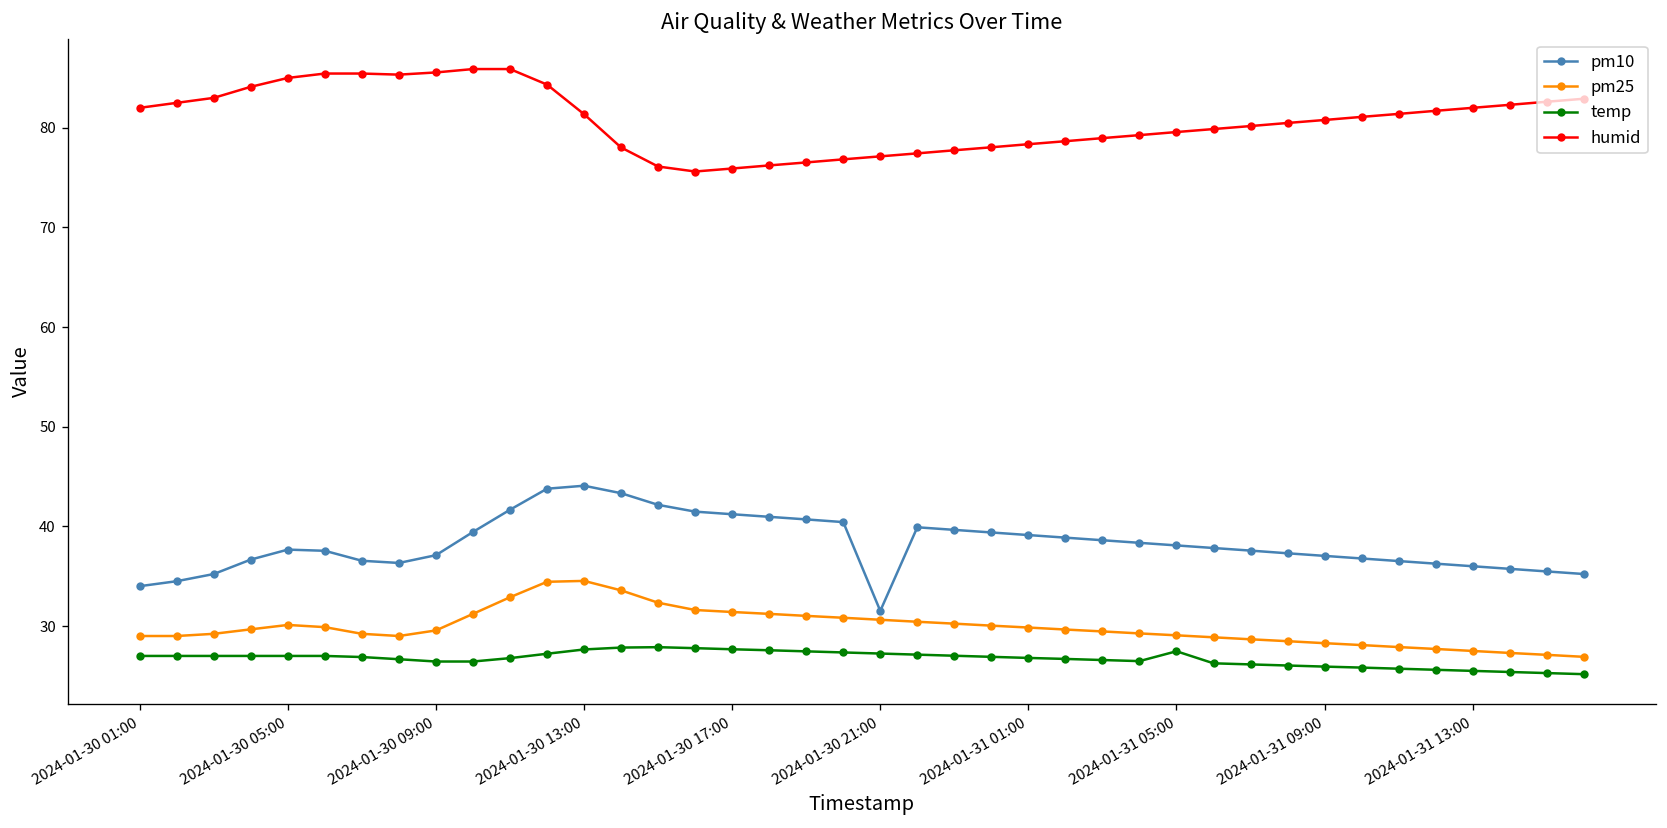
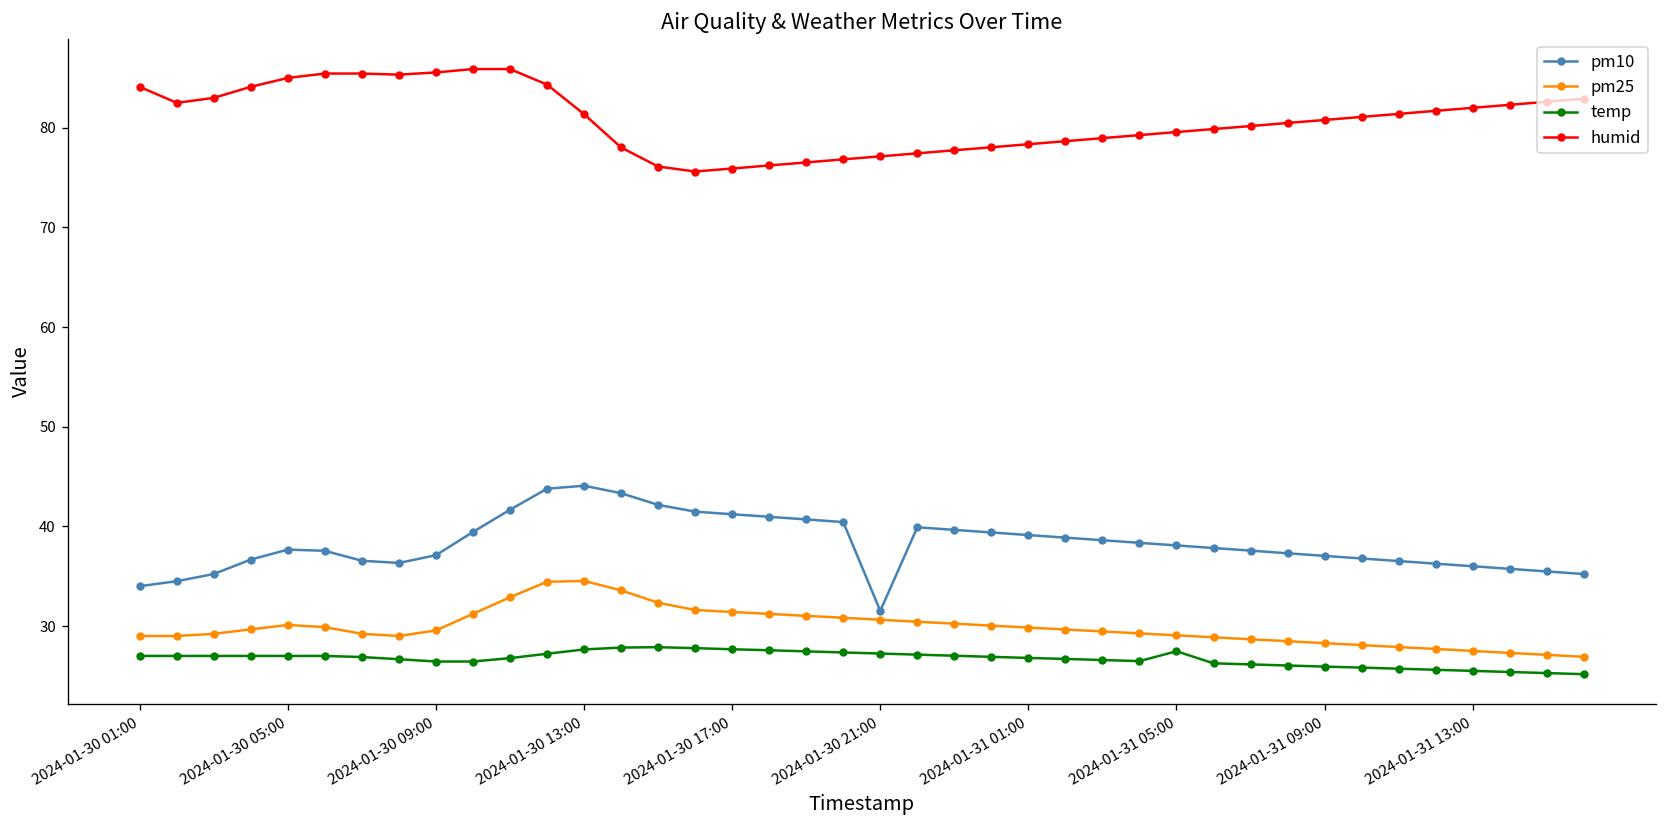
humid, 2024-01-30 01:00: 82 -> 84
